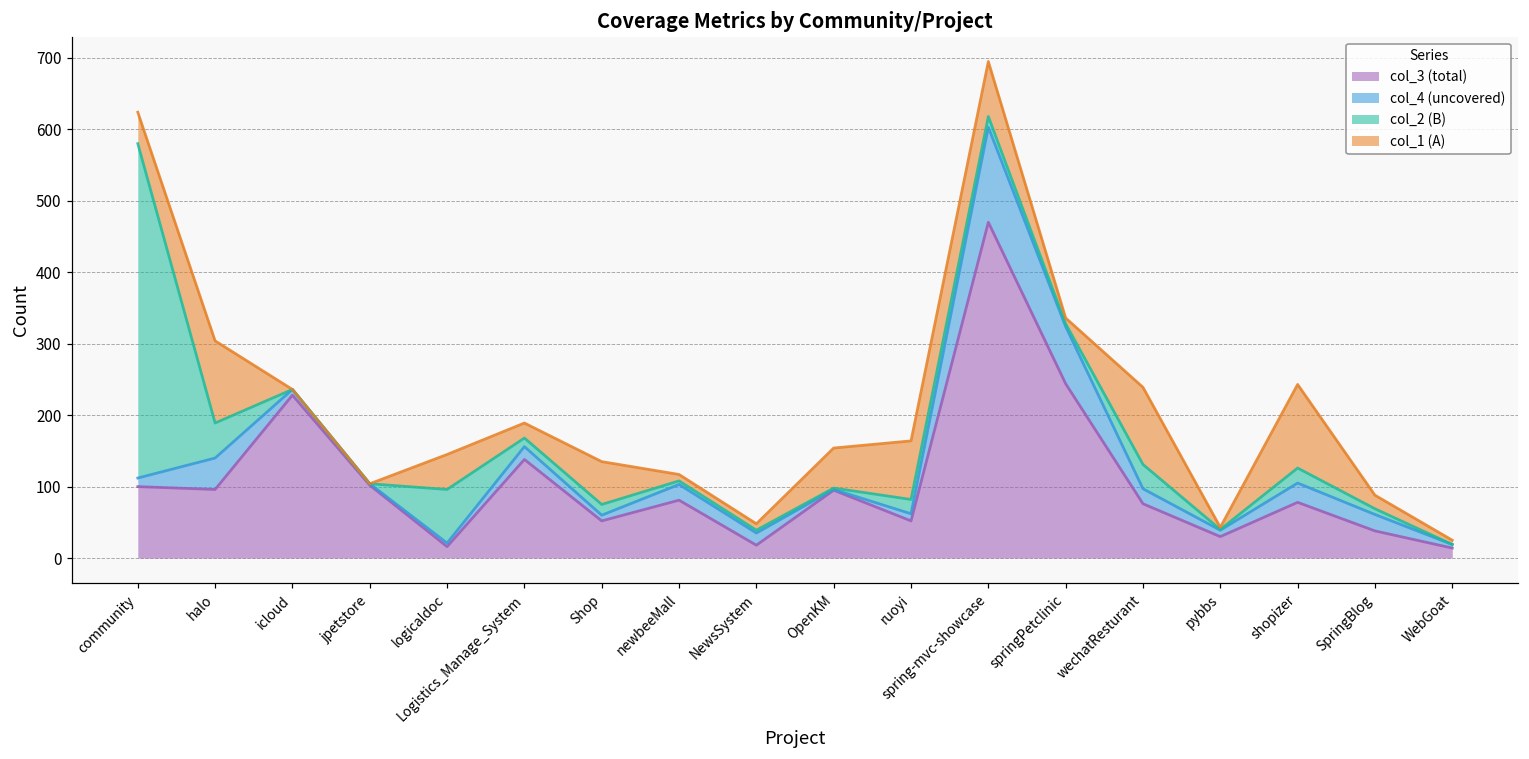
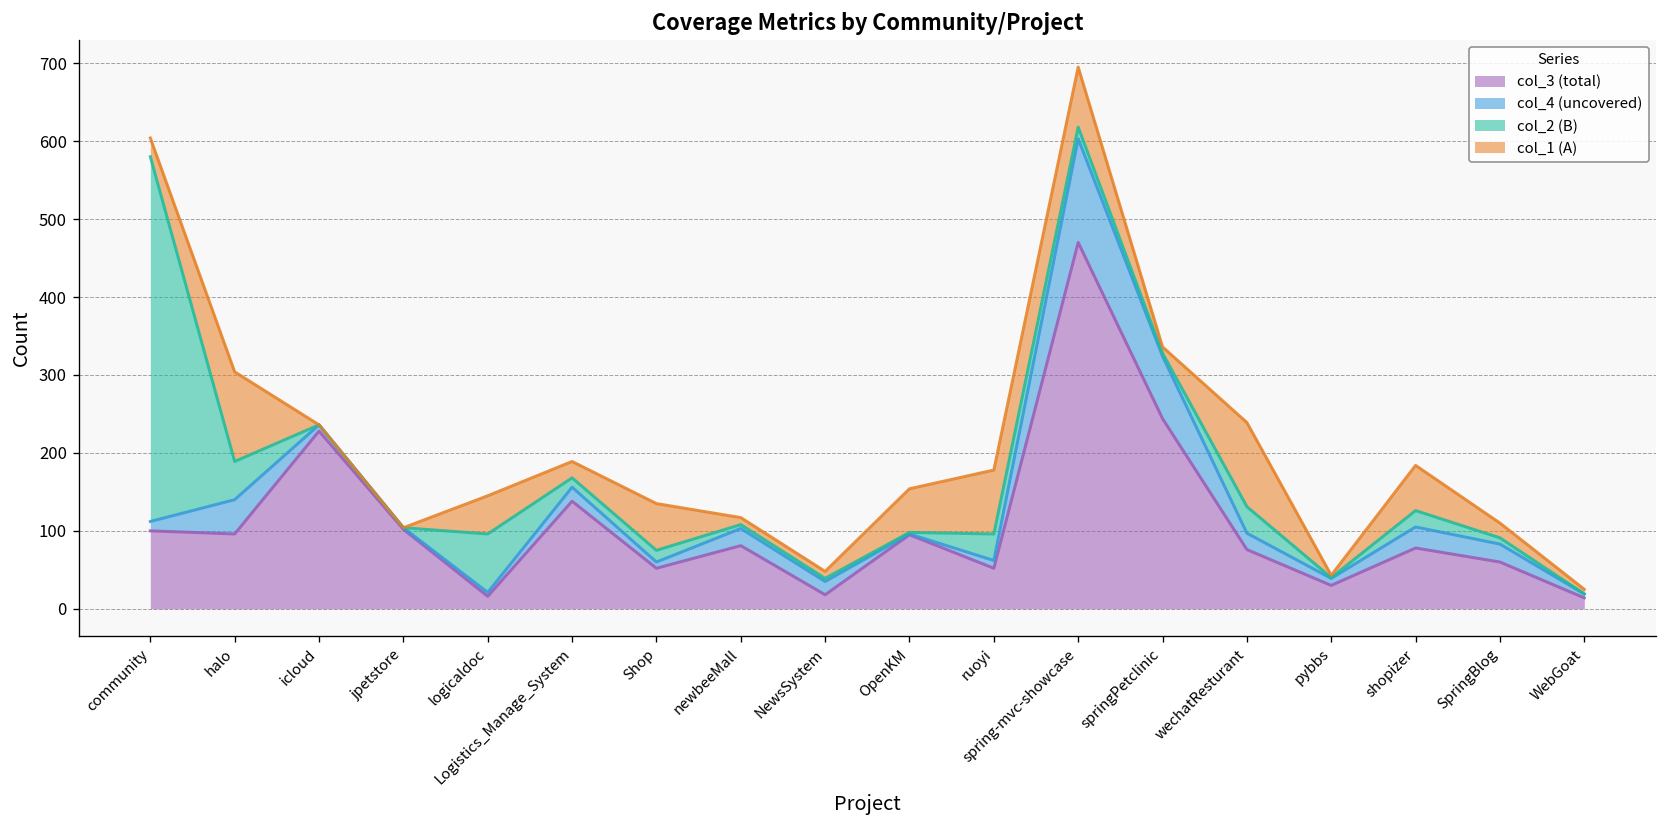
col_1 (A), community: 40 -> 20
col_2 (B), ruoyi: 20 -> 30
col_1 (A), shopizer: 120 -> 60
col_3 (total), SpringBlog: 40 -> 60
